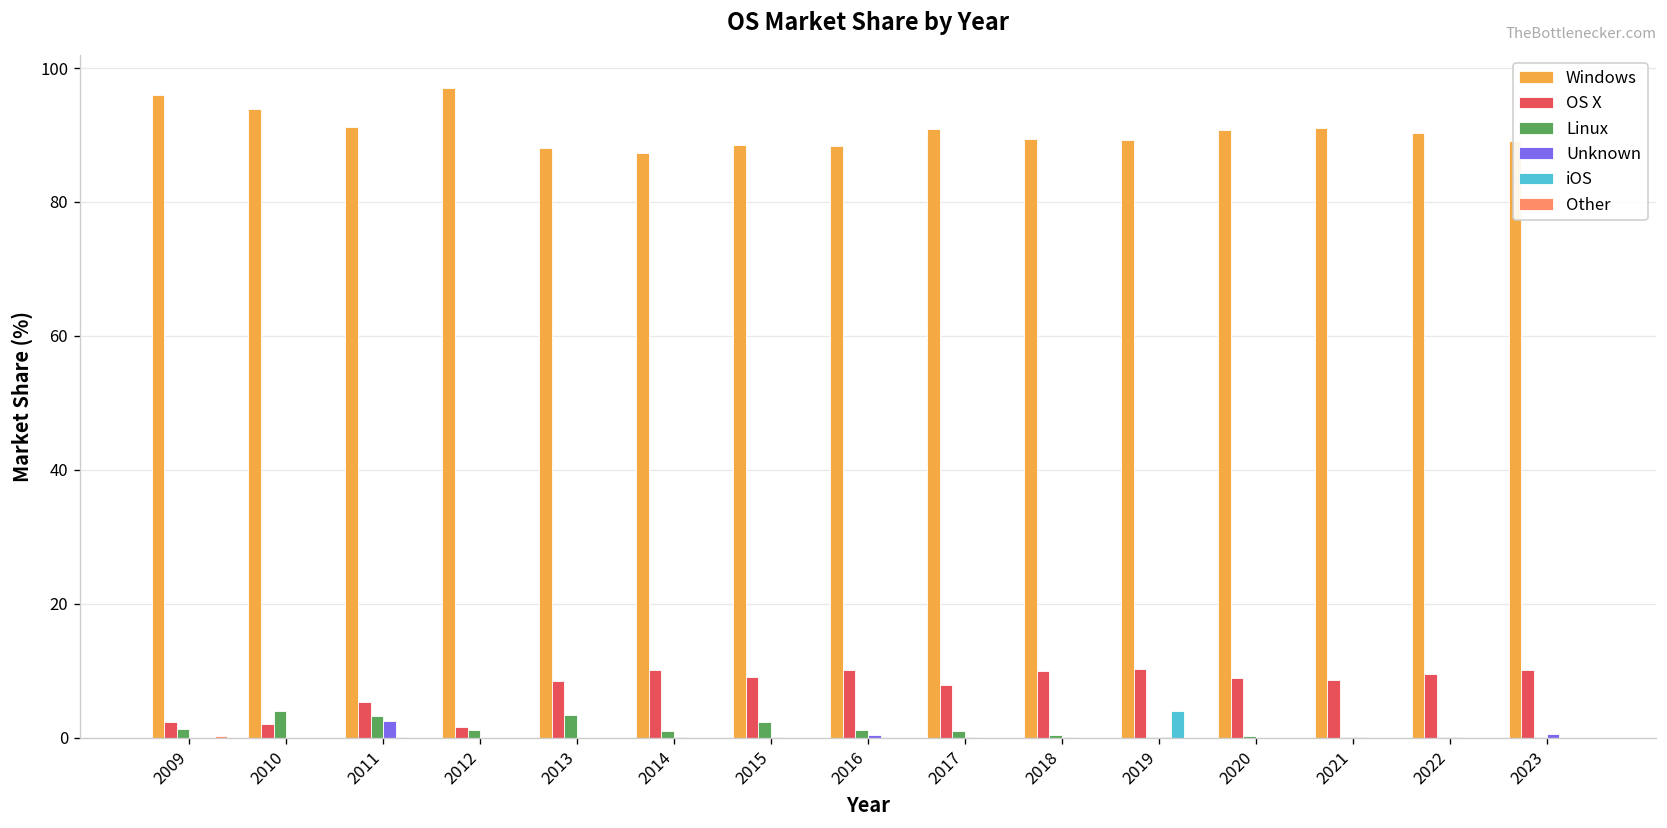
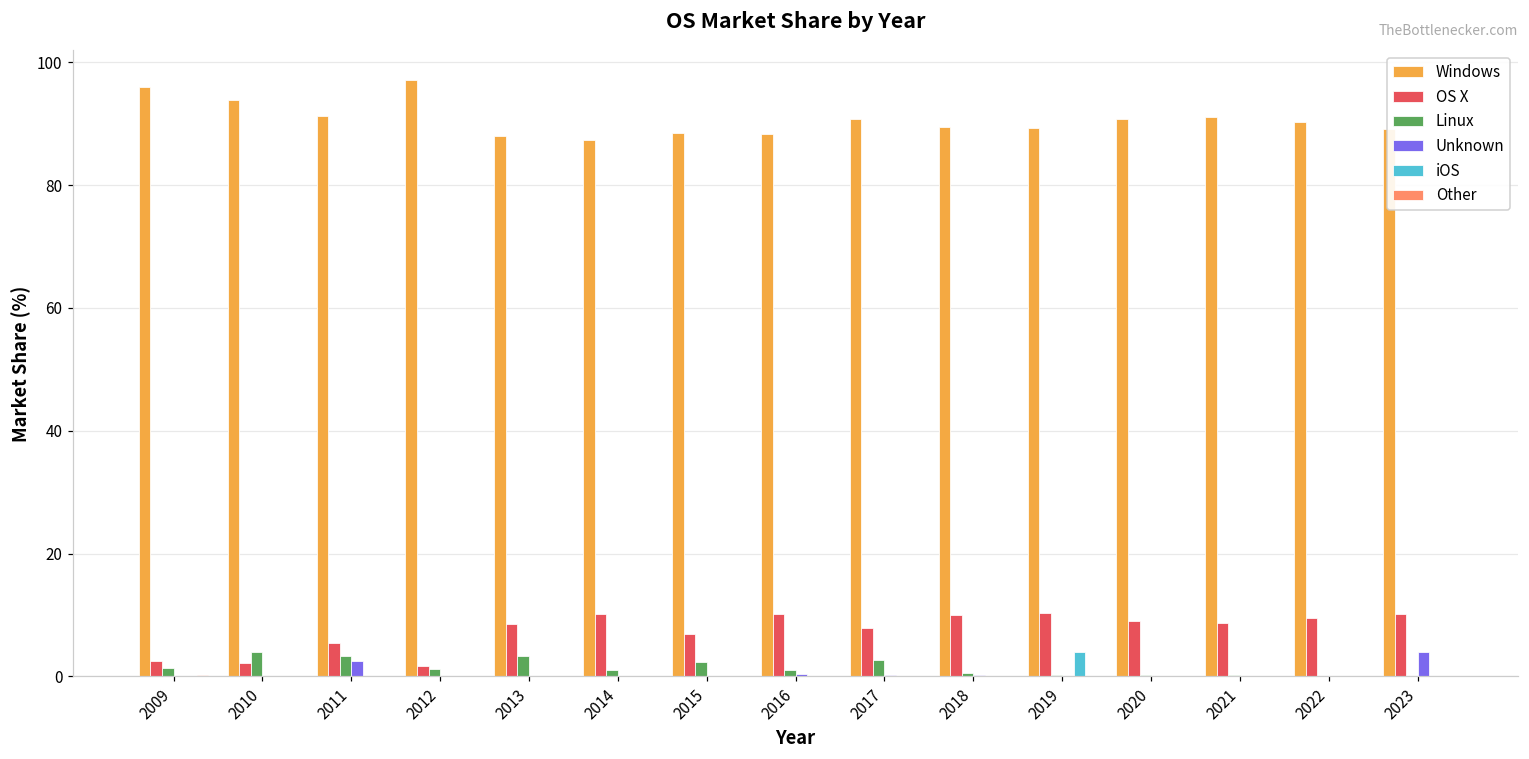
OS X, 2015: 9 -> 7
Linux, 2017: 1 -> 3
Unknown, 2023: 1 -> 4
